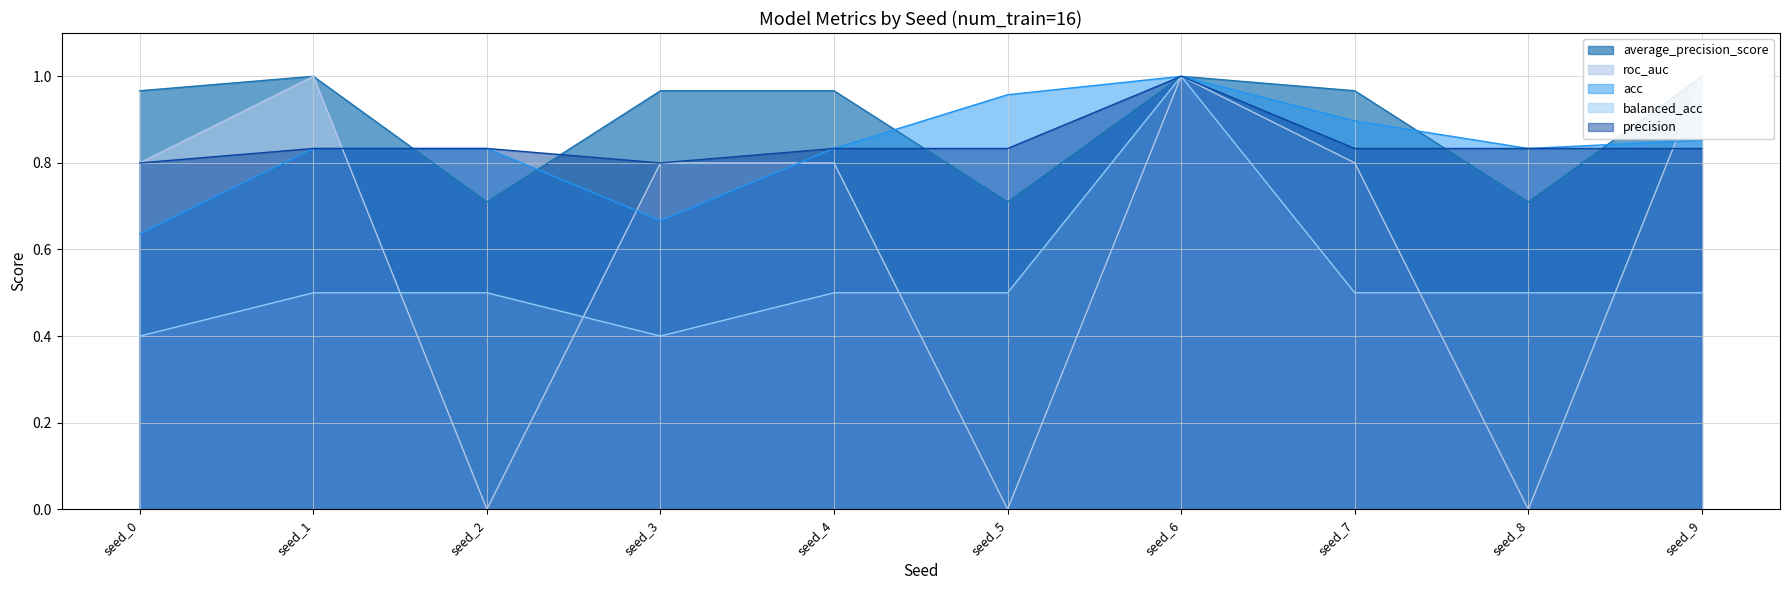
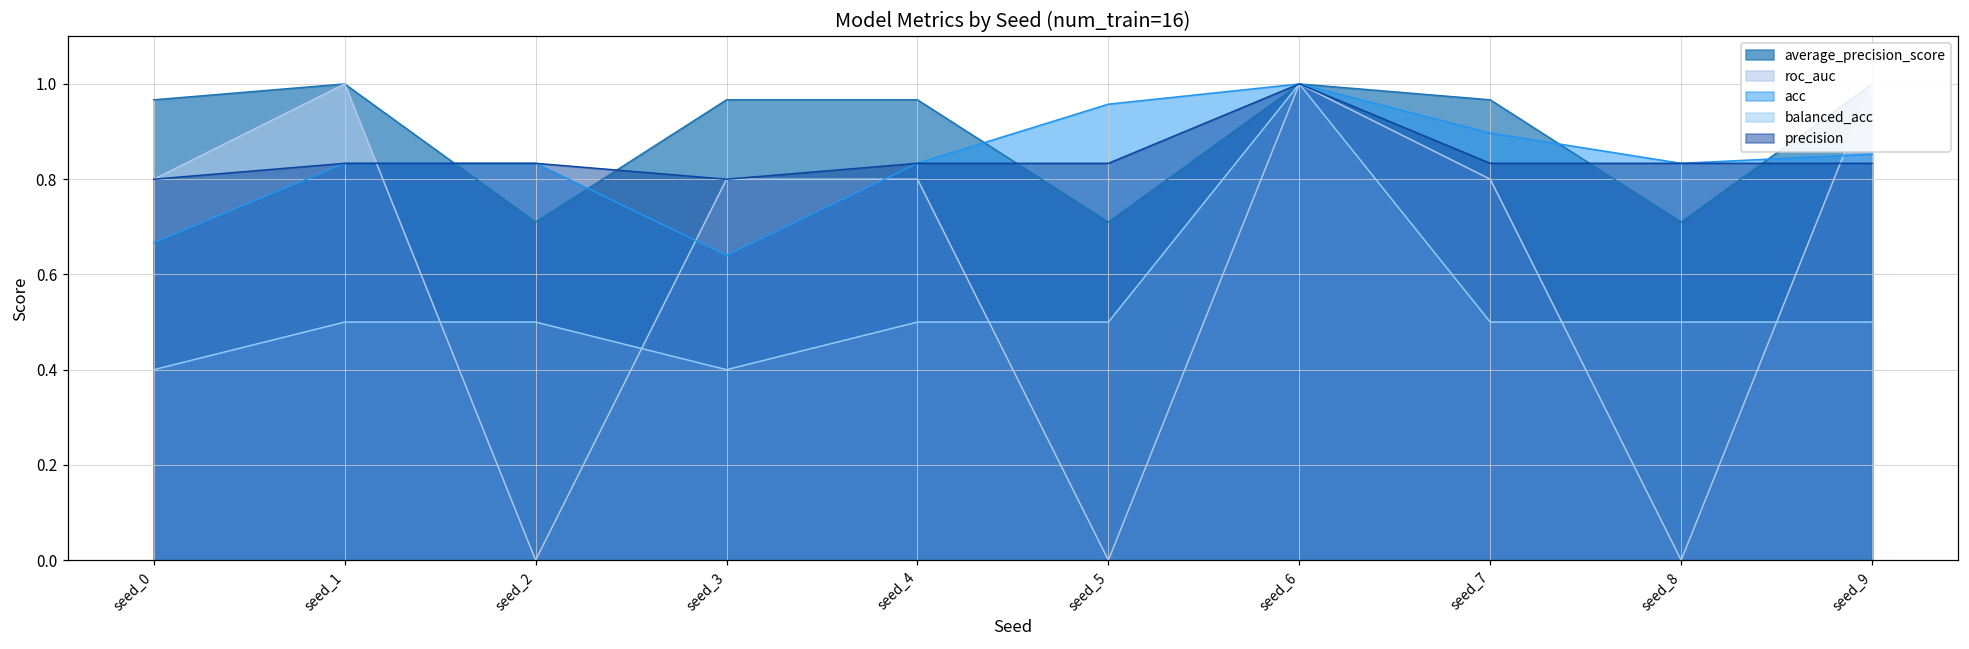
acc, seed_0: 0.64 -> 0.67
acc, seed_3: 0.67 -> 0.64
